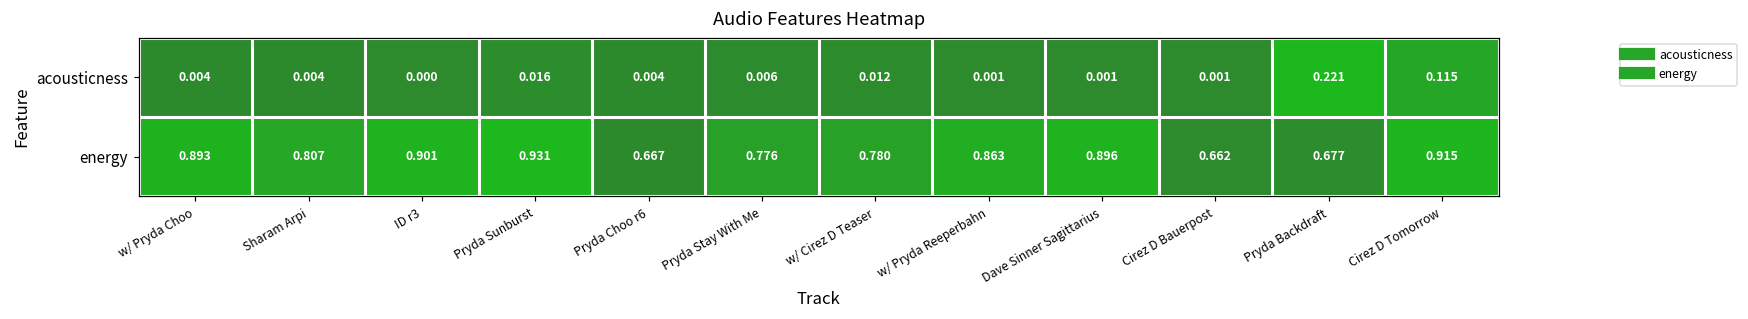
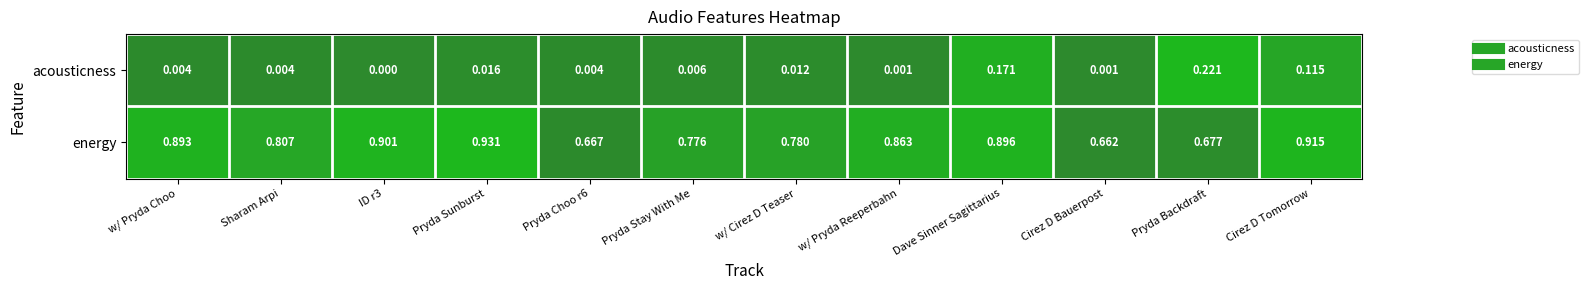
acousticness, Dave Sinner Sagittarius: 0.001 -> 0.171
